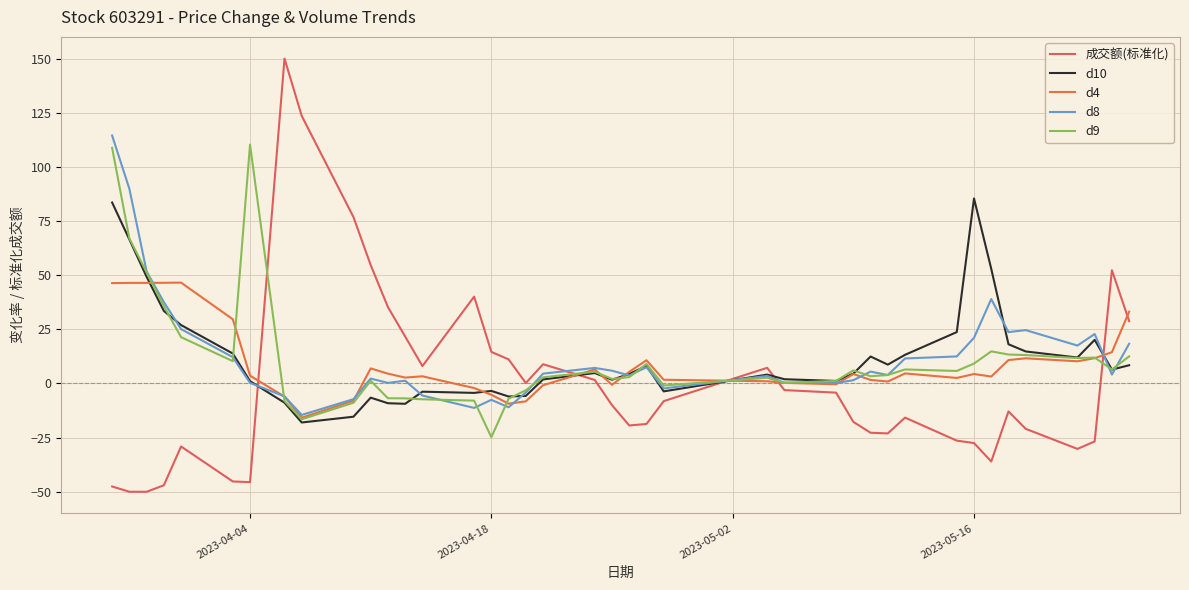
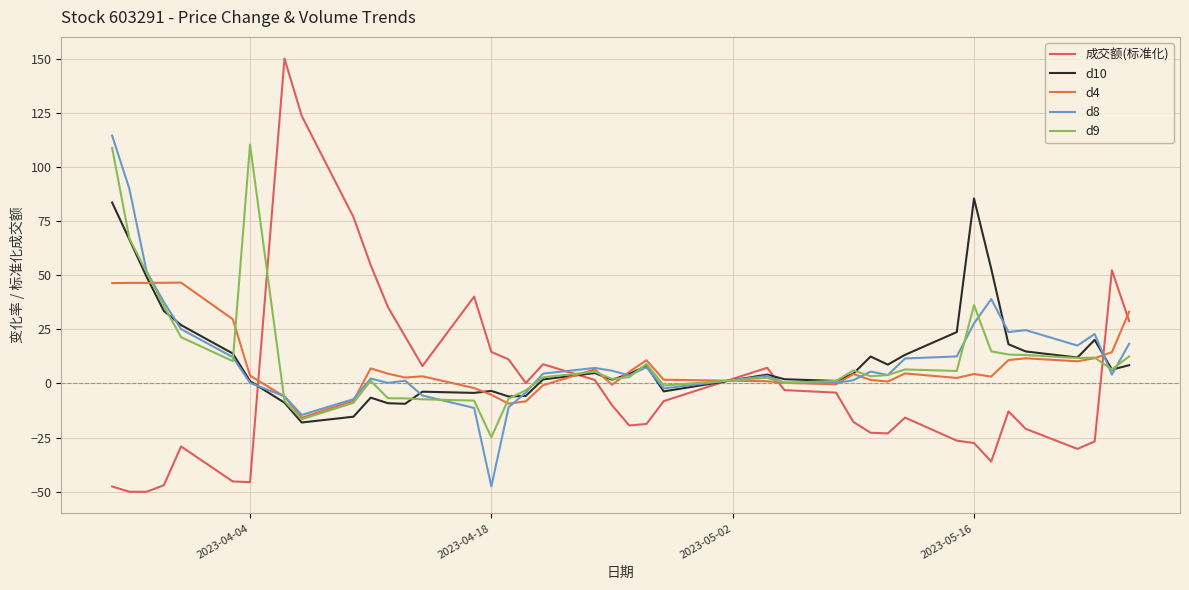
d8, 2023-04-18: -8 -> -48
d8, 2023-05-16: 21 -> 28
d9, 2023-05-16: 9 -> 36
